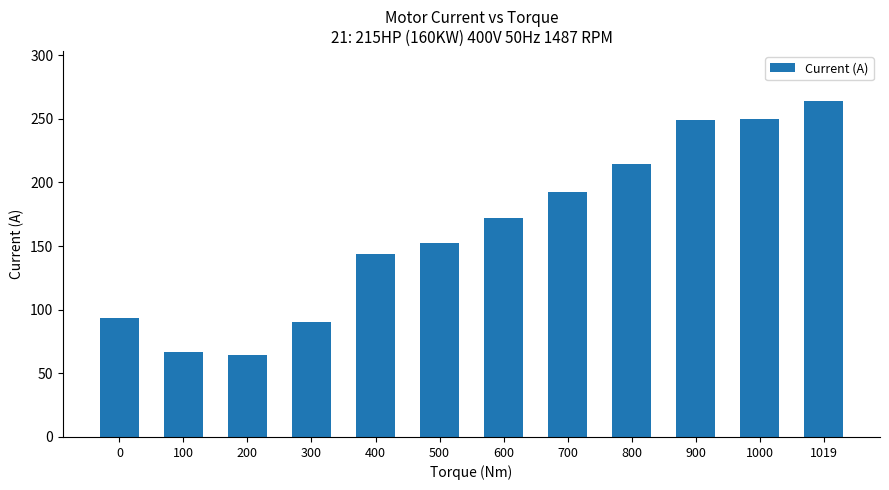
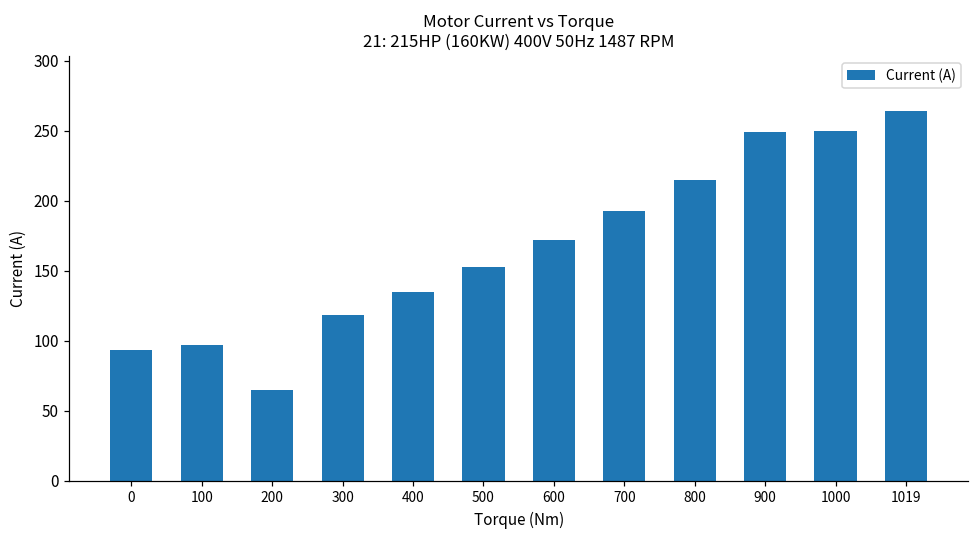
100: 67 -> 97
300: 91 -> 119
400: 144 -> 134
